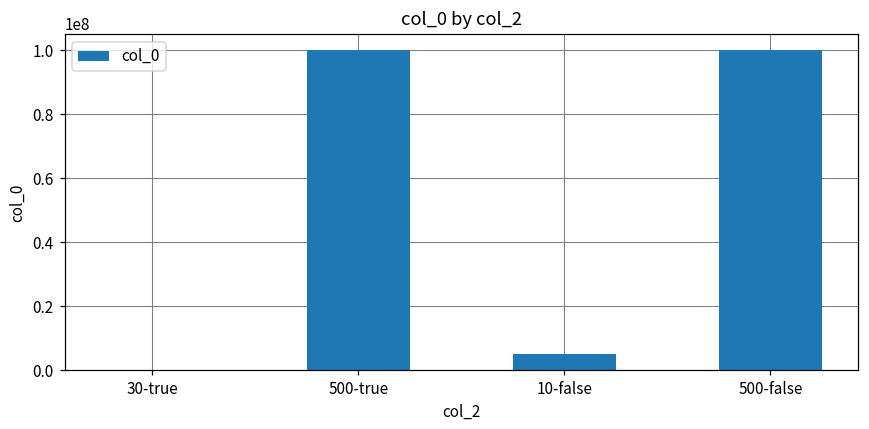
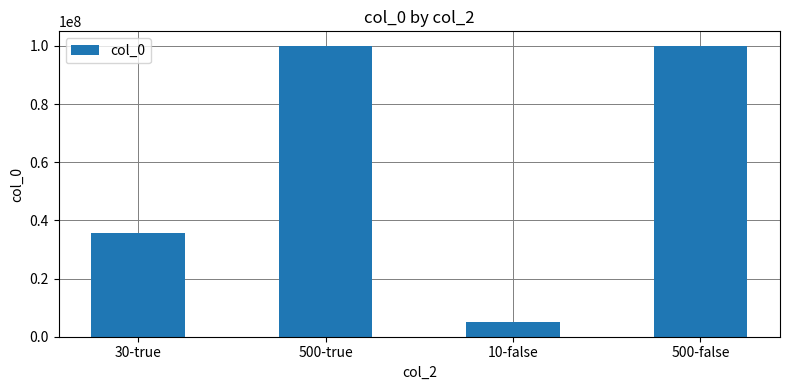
30-true: 0 -> 36000000
